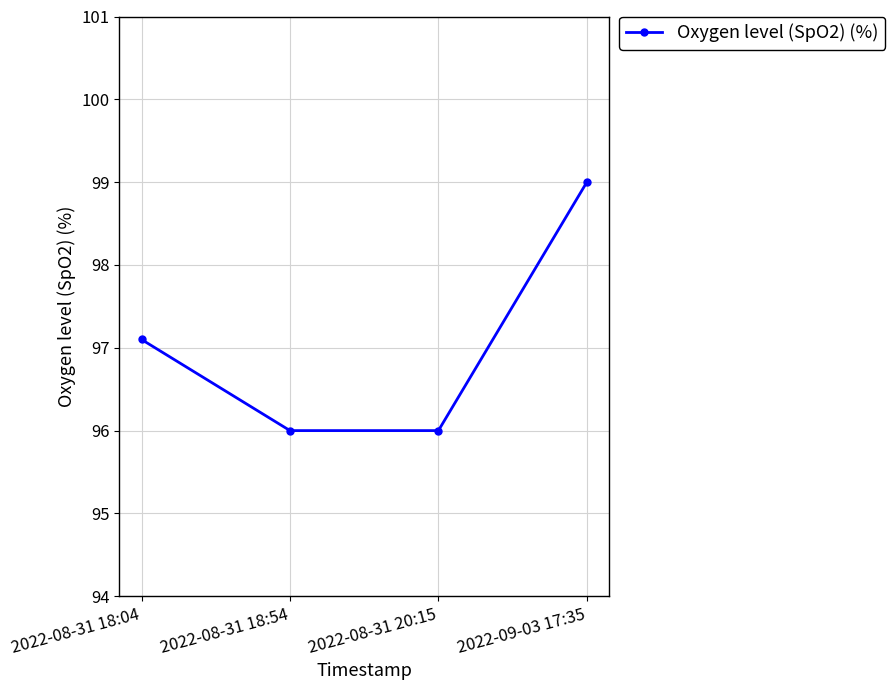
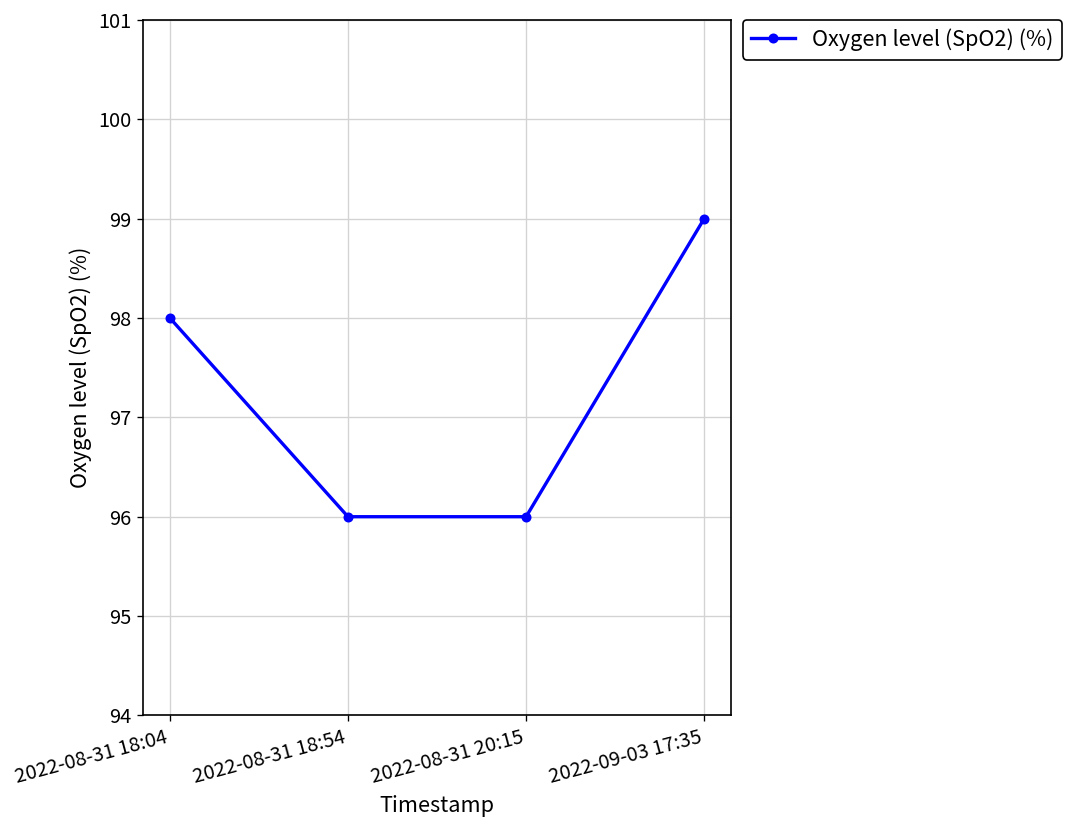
2022-08-31 18:04: 97.1 -> 98.0
